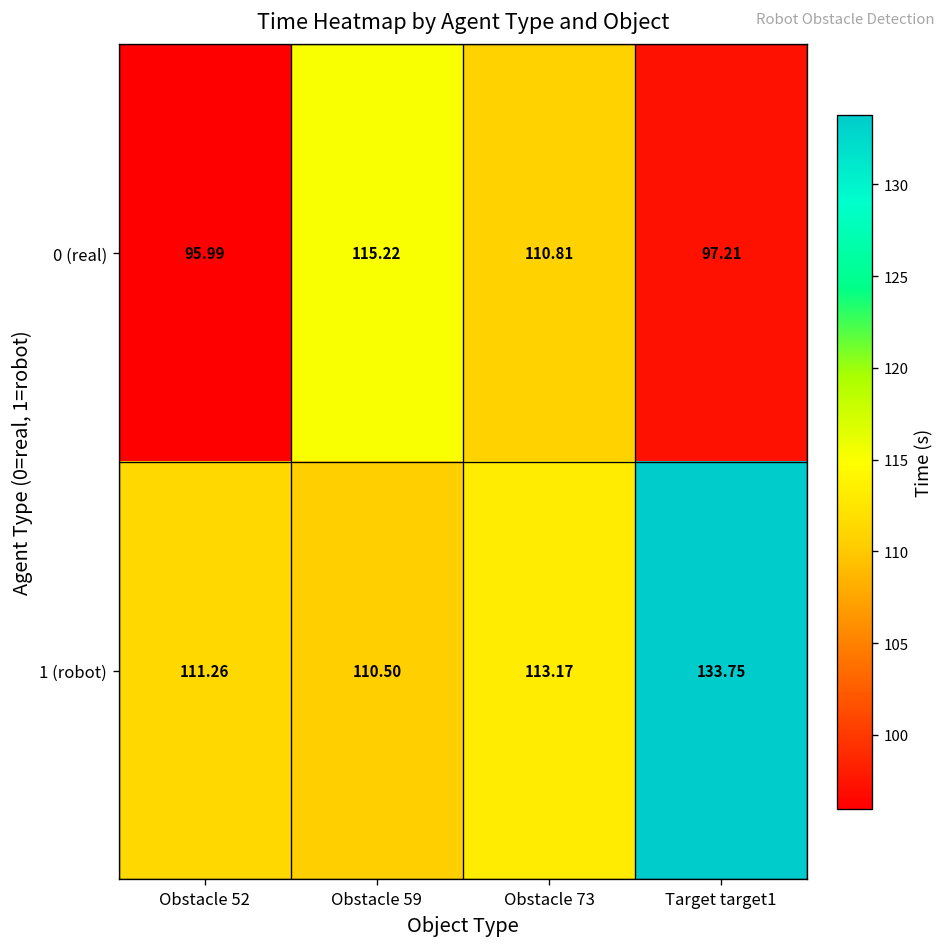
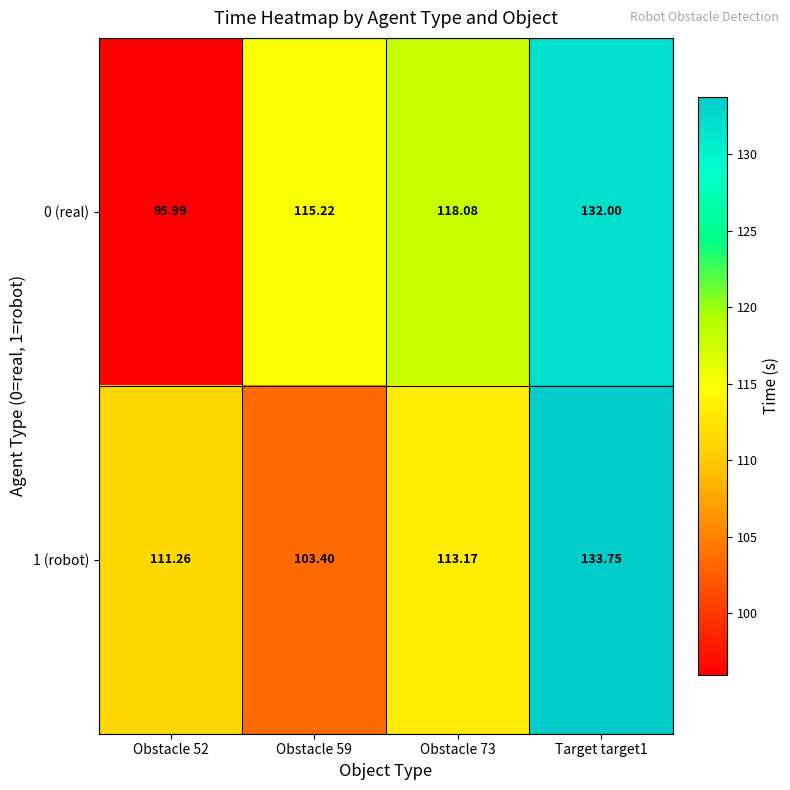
0 (real), Obstacle 73: 110.81 -> 118.08
0 (real), Target target1: 97.21 -> 132.00
1 (robot), Obstacle 59: 110.50 -> 103.40
